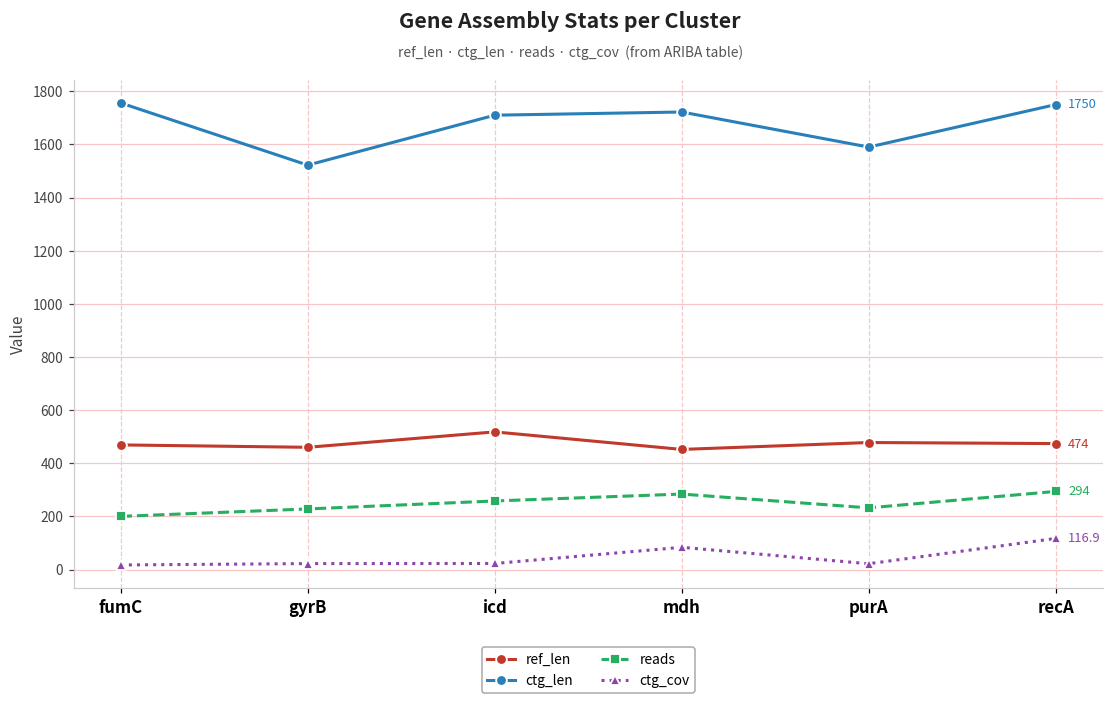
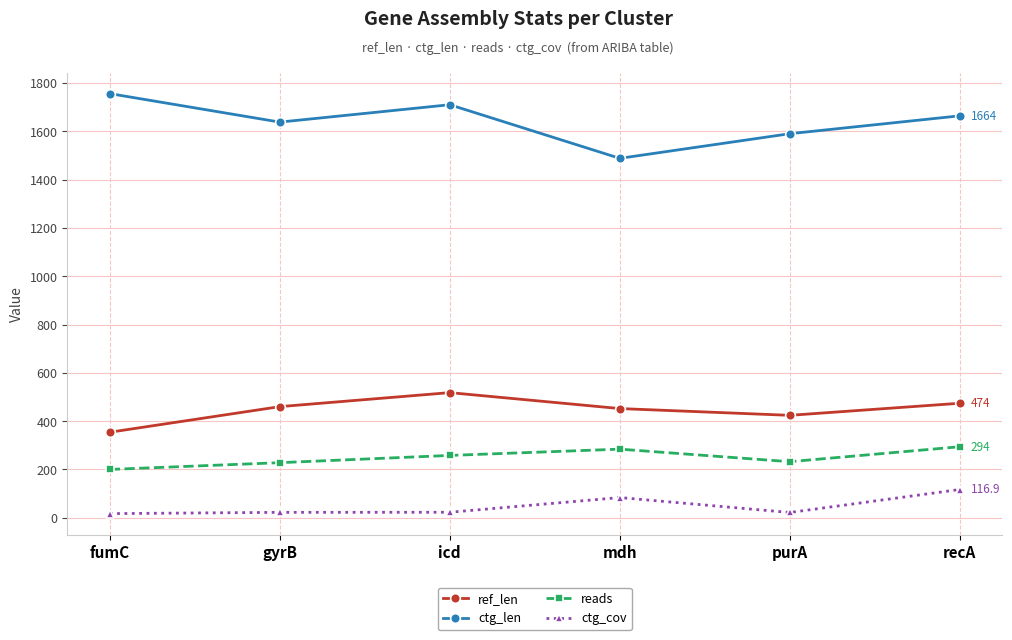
ref_len, fumC: 470 -> 350
ctg_len, gyrB: 1520 -> 1640
ctg_len, mdh: 1720 -> 1490
ref_len, purA: 480 -> 420
ctg_len, recA: 1750 -> 1664
